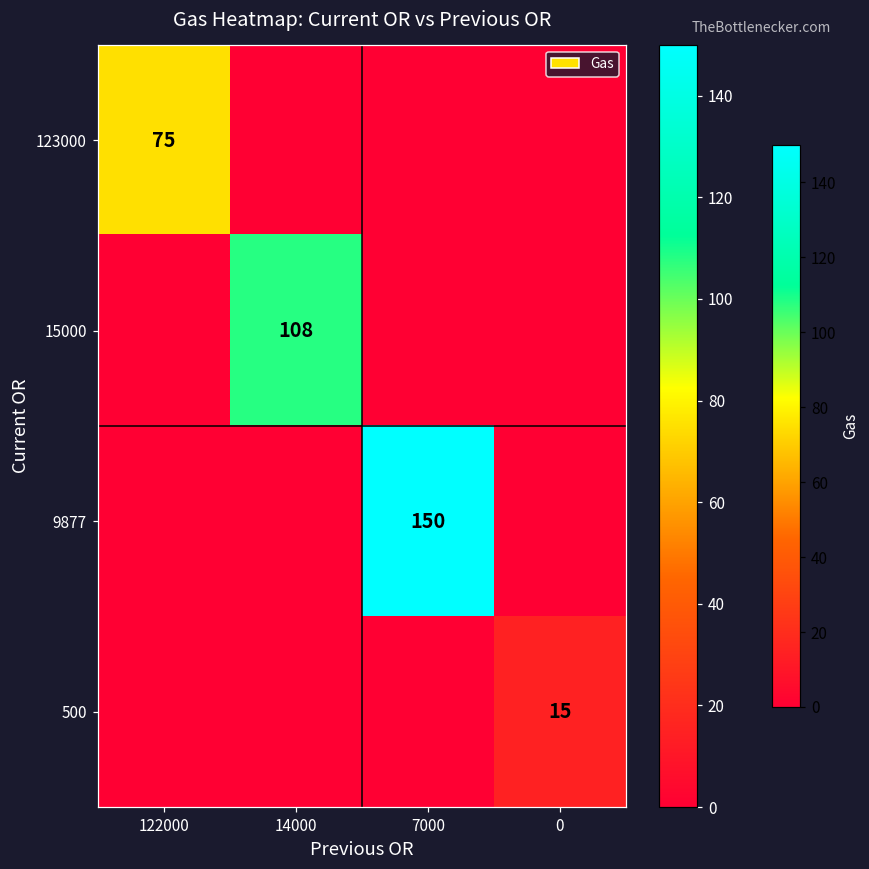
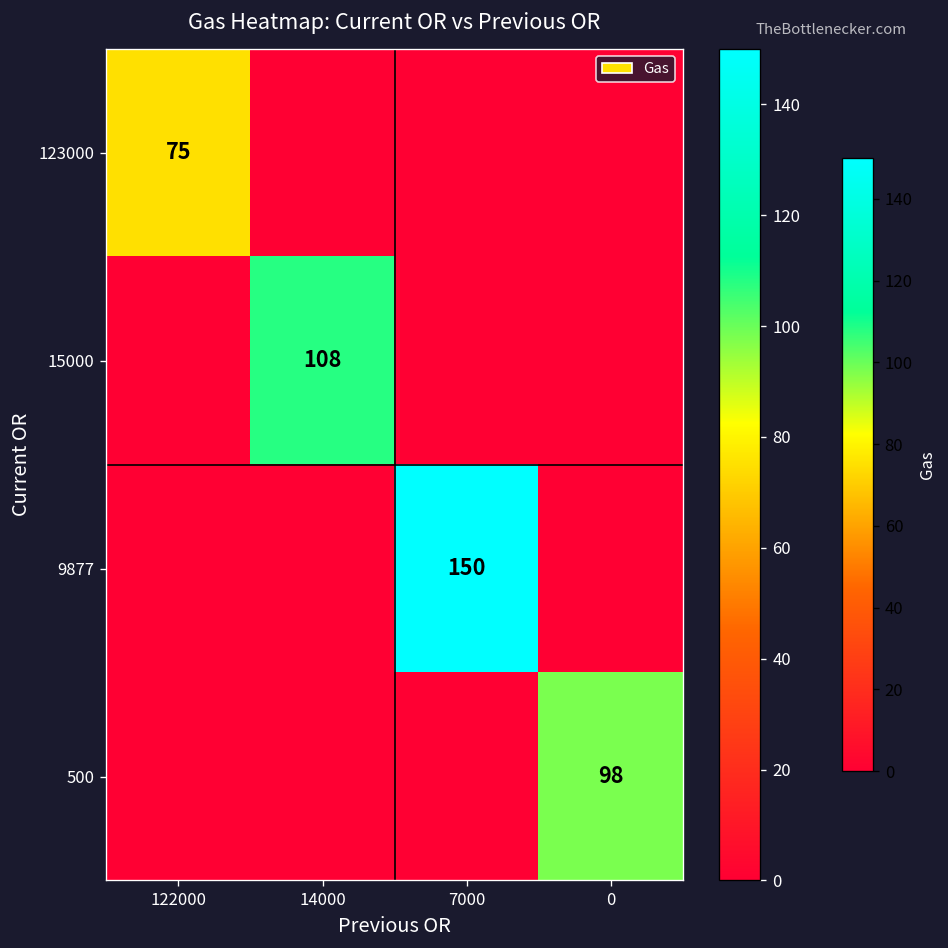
500, 0: 15 -> 98
